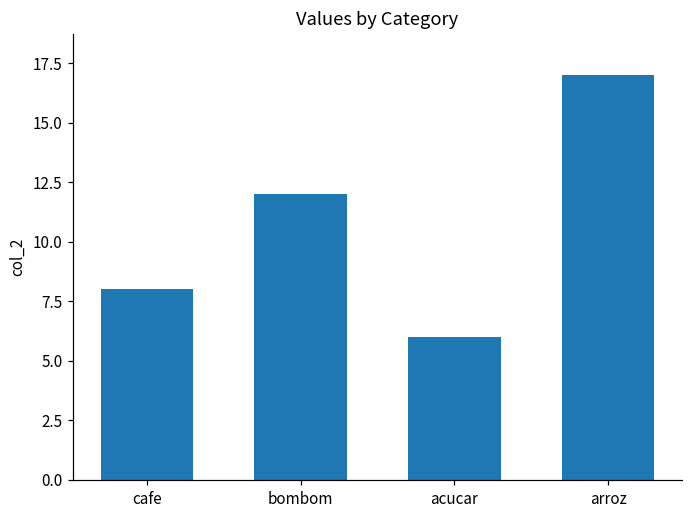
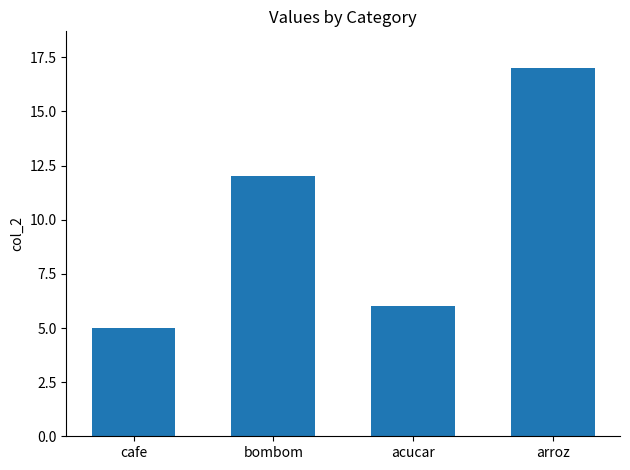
cafe: 8 -> 5
